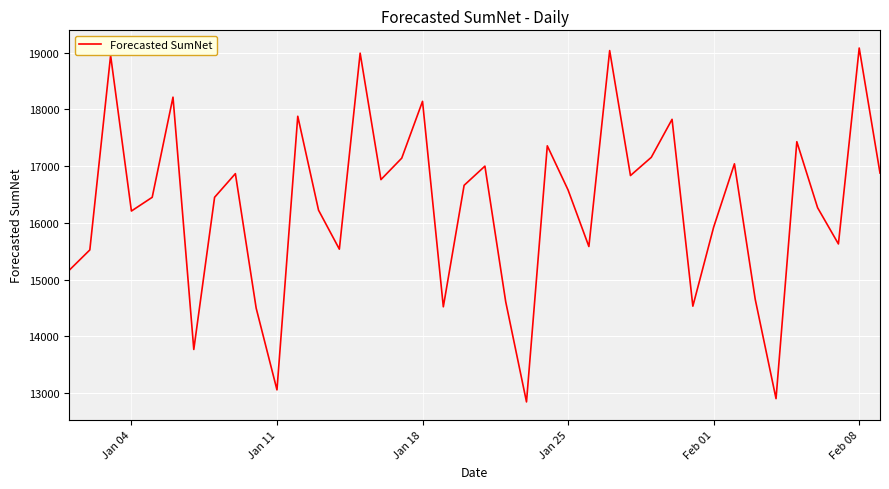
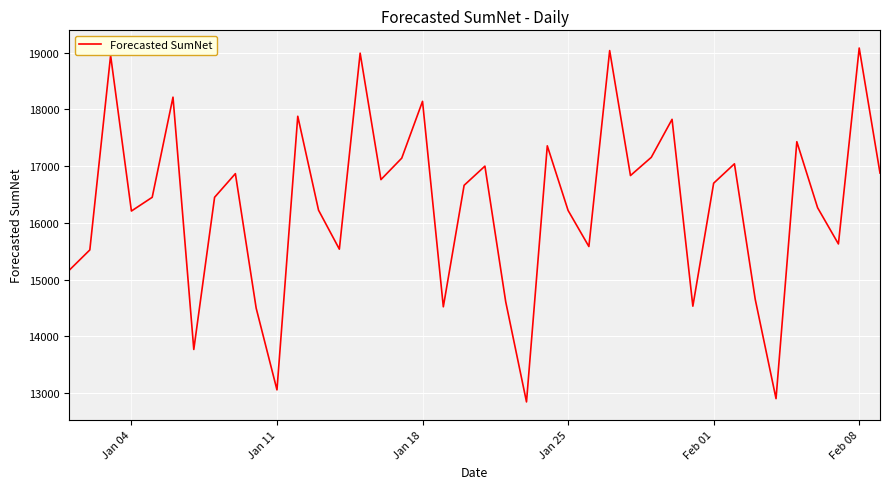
Jan 25: 16600 -> 16200
Feb 01: 15900 -> 16700
